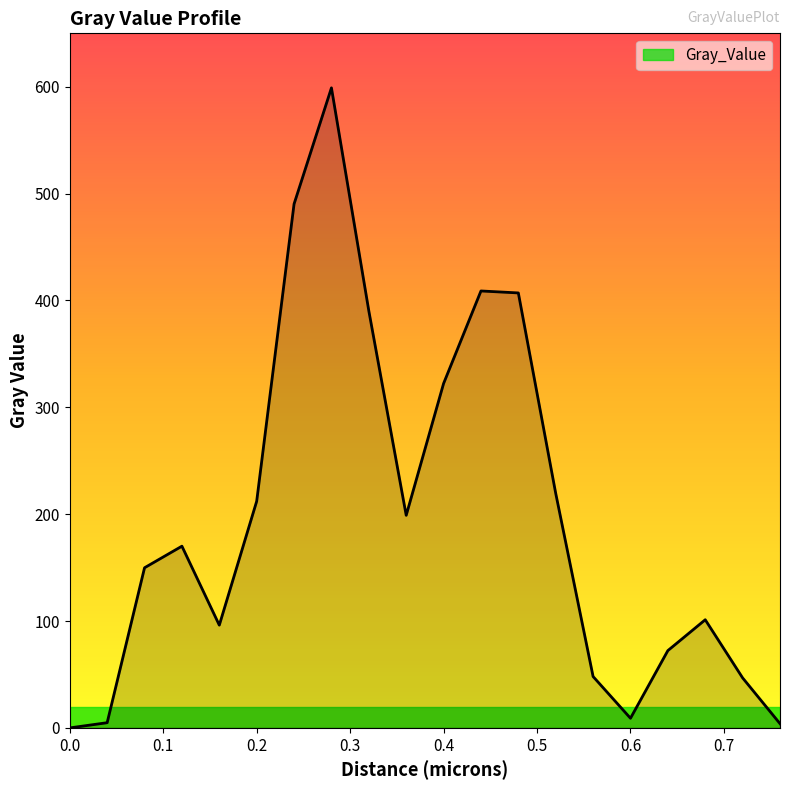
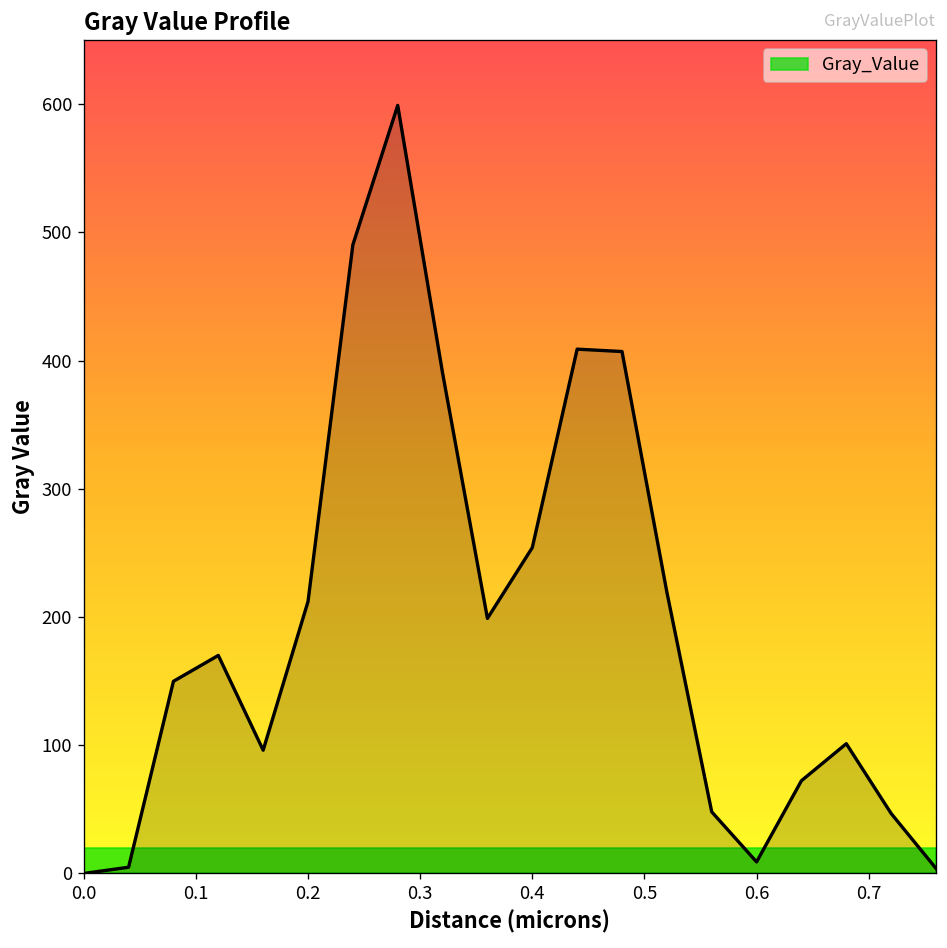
0.4: 322 -> 254
